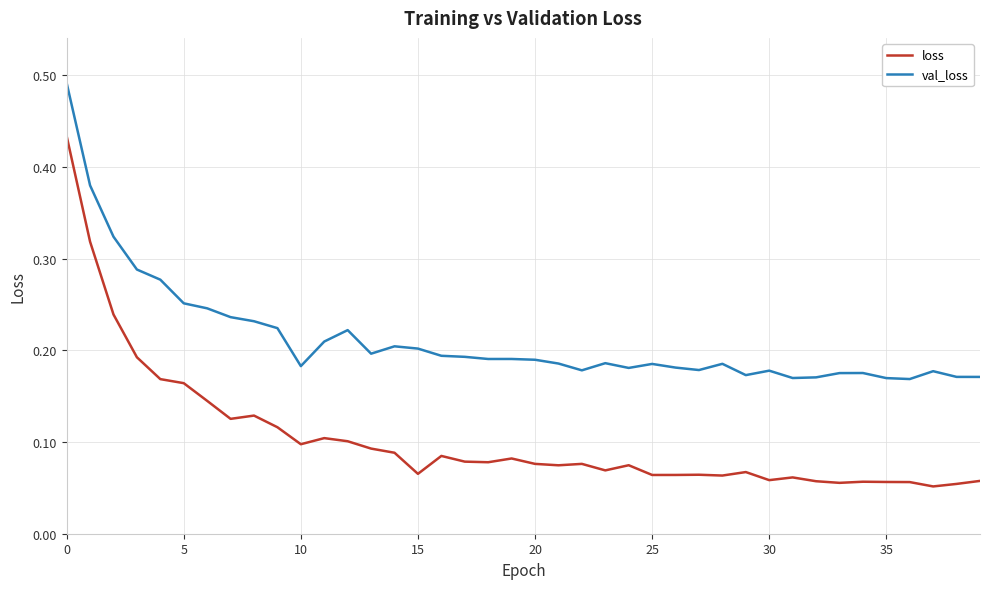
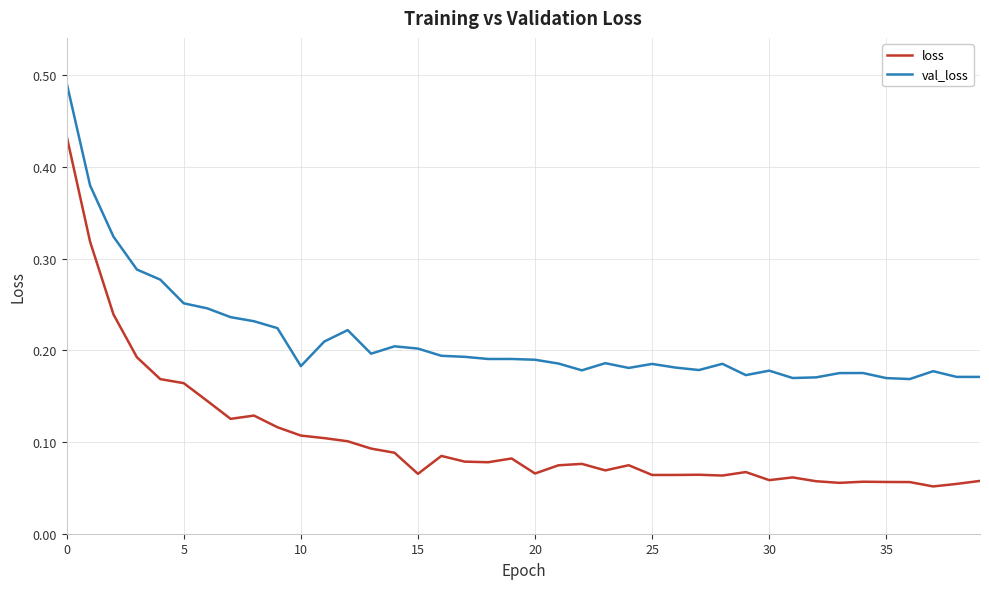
loss, 10: 0.10 -> 0.11
loss, 20: 0.08 -> 0.07
